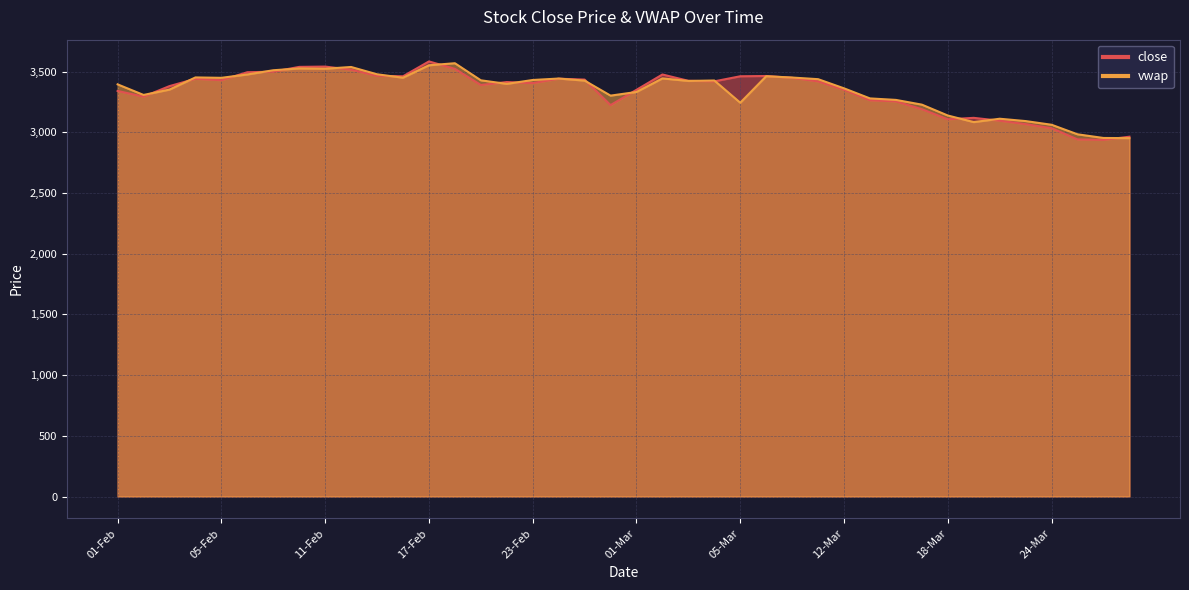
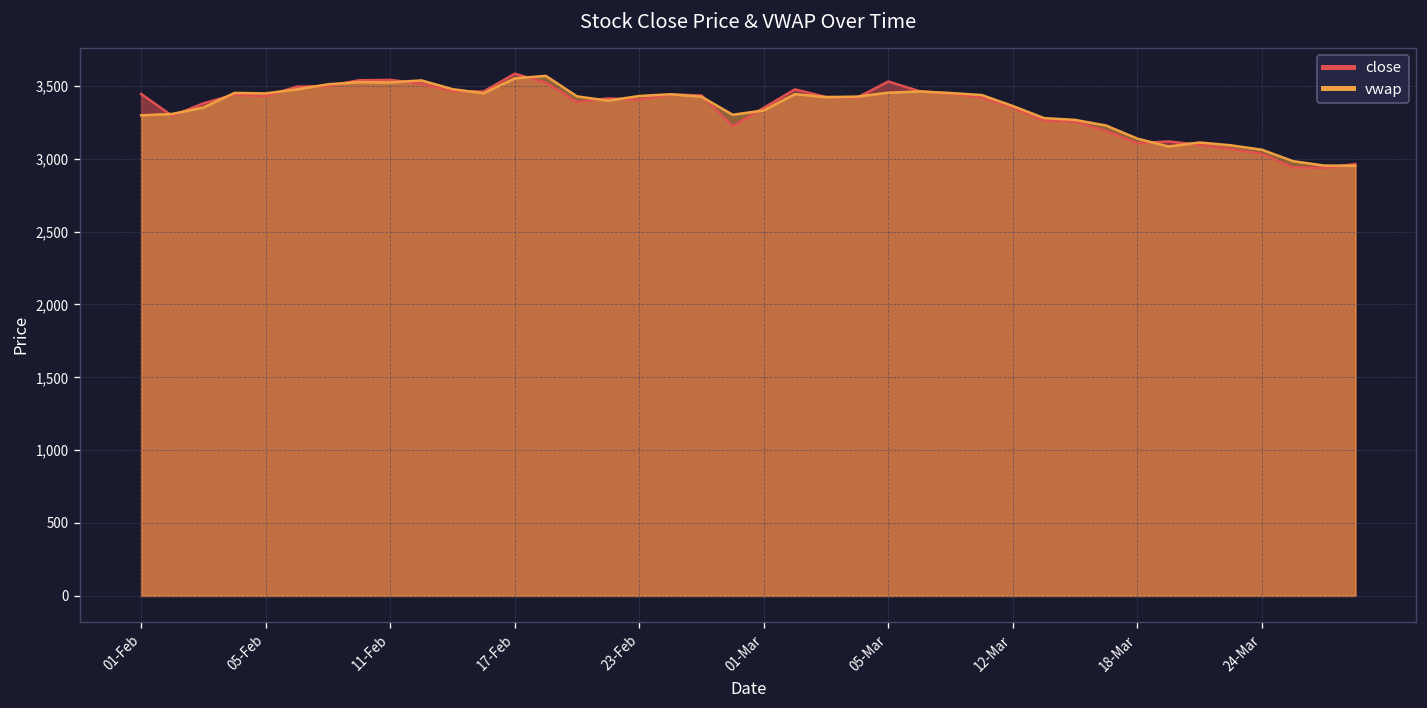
close, 01-Feb: 3,340 -> 3,450
vwap, 01-Feb: 3,390 -> 3,300
close, 05-Mar: 3,460 -> 3,530
vwap, 05-Mar: 3,240 -> 3,450
